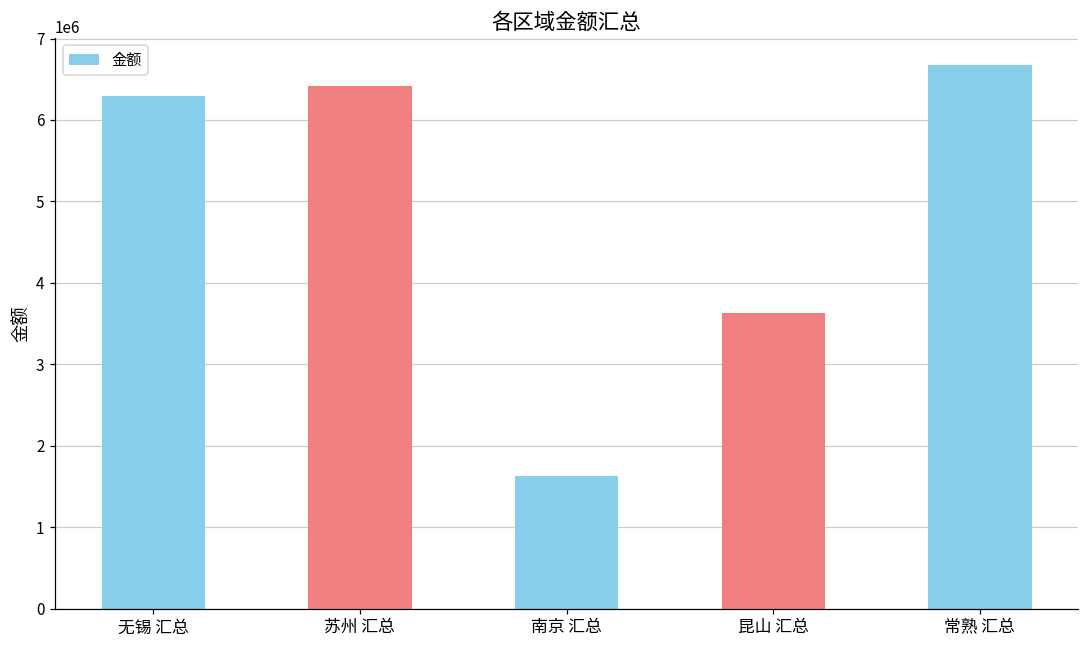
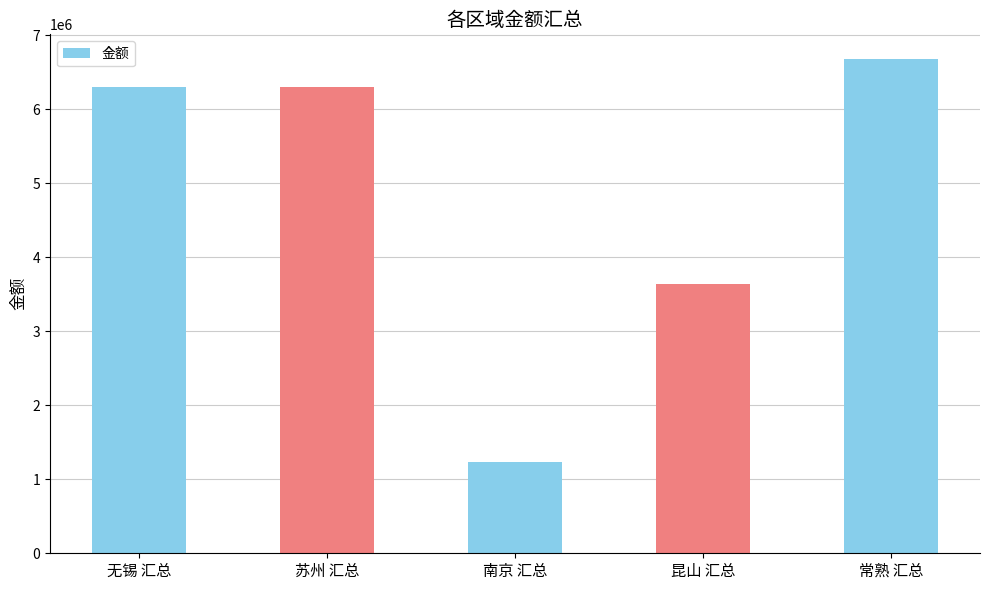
苏州 汇总: 6400000 -> 6300000
南京 汇总: 1600000 -> 1200000
